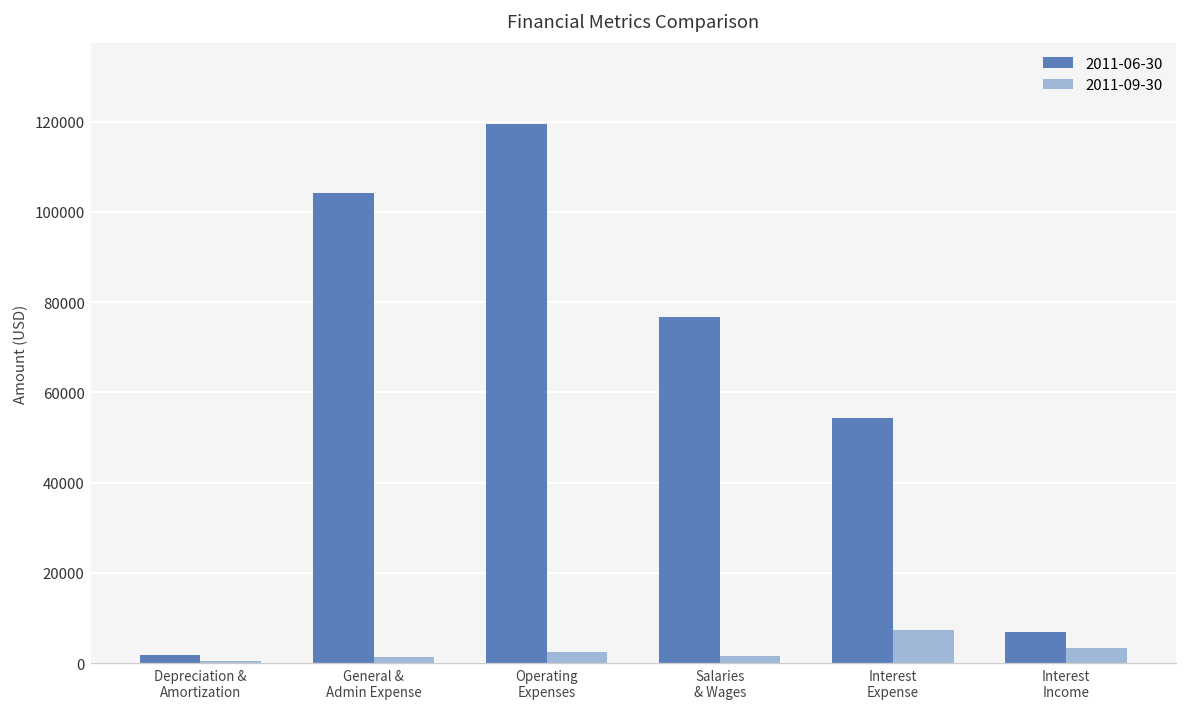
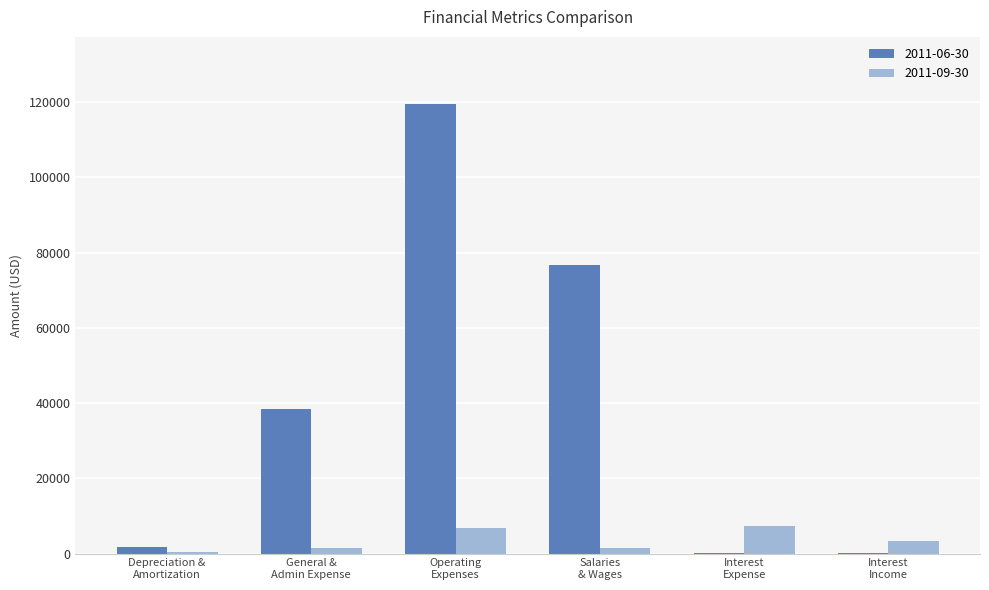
2011-06-30, General & Admin Expense: 104000 -> 38000
2011-09-30, Operating Expenses: 2000 -> 7000
2011-06-30, Interest Expense: 54000 -> 0
2011-06-30, Interest Income: 7000 -> 0
